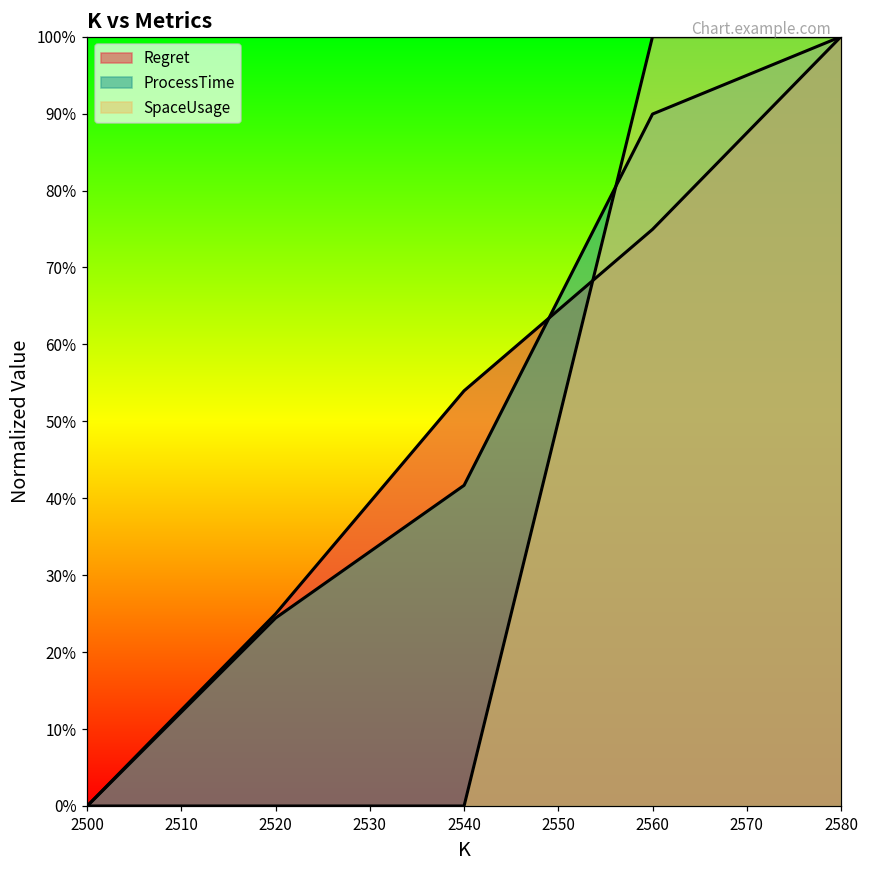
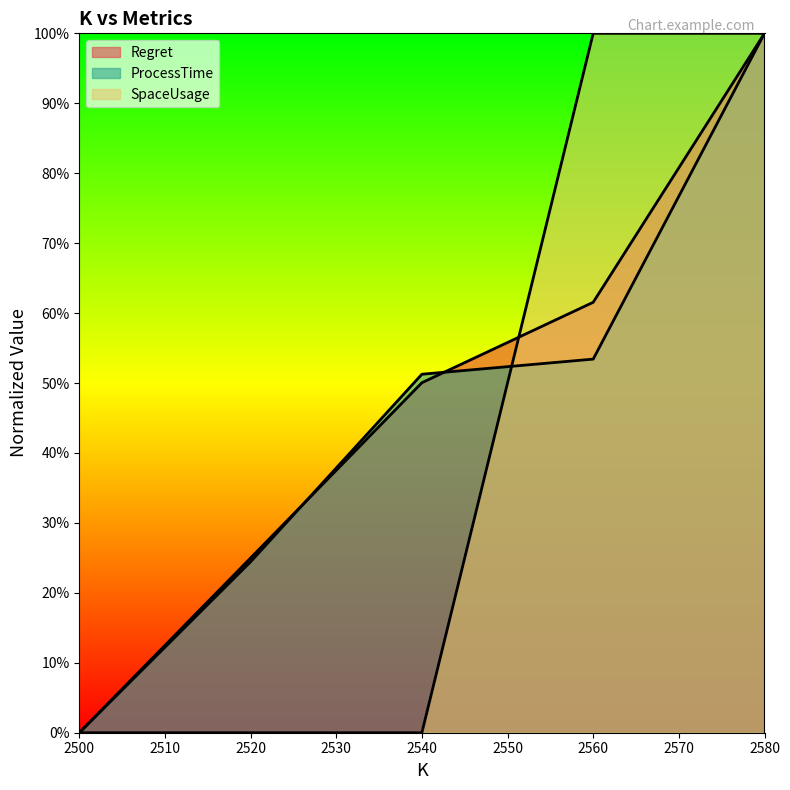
Regret, 2540: 54% -> 50%
ProcessTime, 2540: 42% -> 51%
Regret, 2560: 75% -> 62%
ProcessTime, 2560: 90% -> 53%
